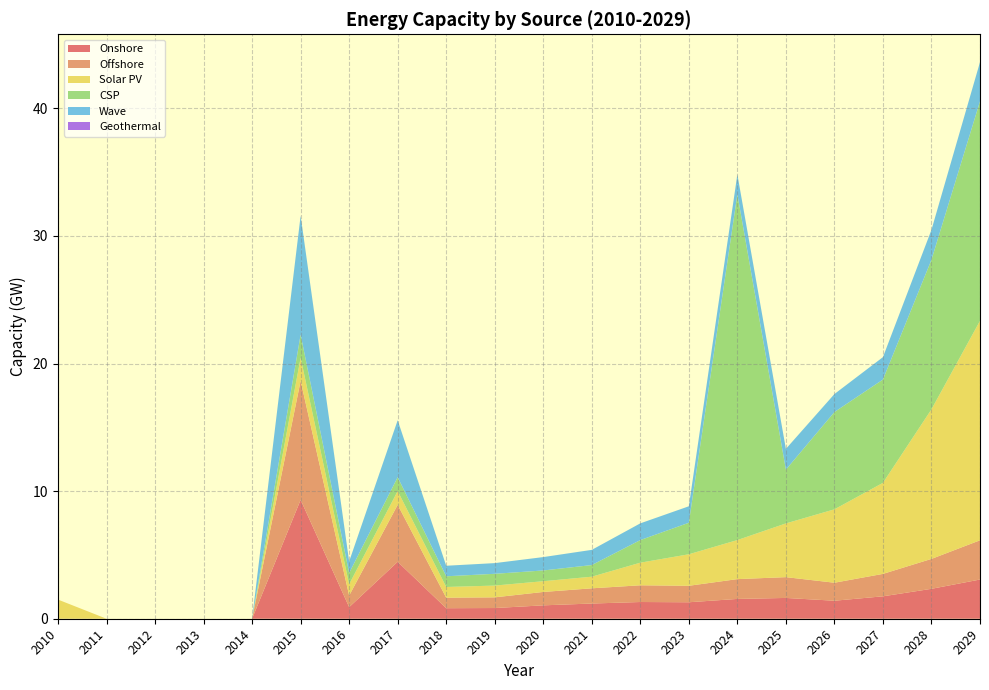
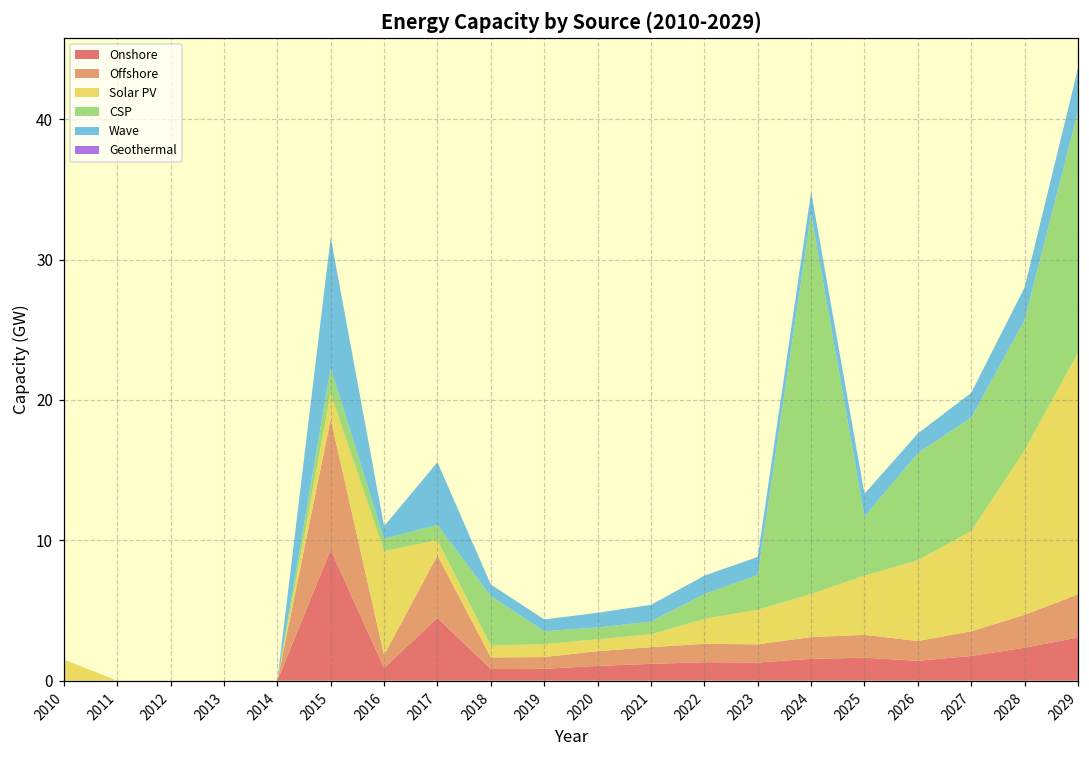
Solar PV, 2016: 0.9 -> 7.4
CSP, 2018: 0.8 -> 3.5
CSP, 2028: 11.7 -> 9.3
